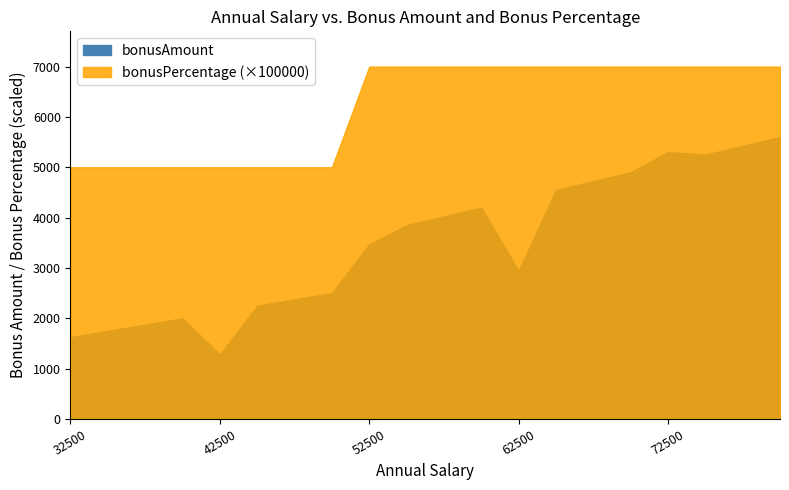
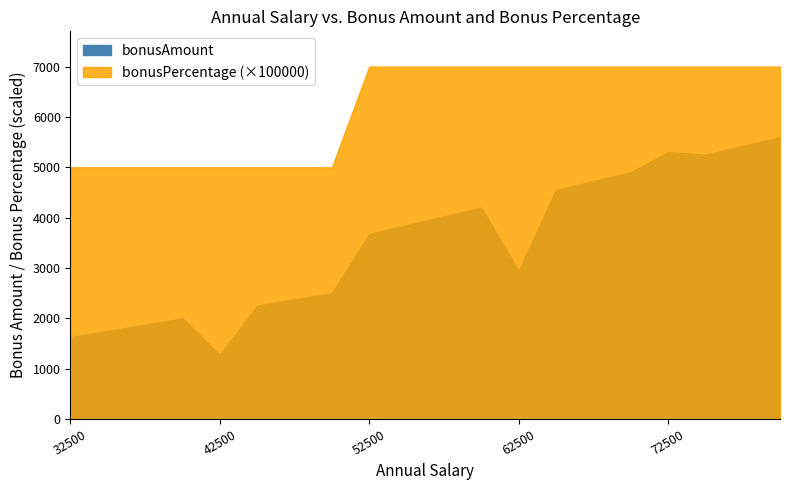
bonusAmount, 52500: 3500 -> 3700
